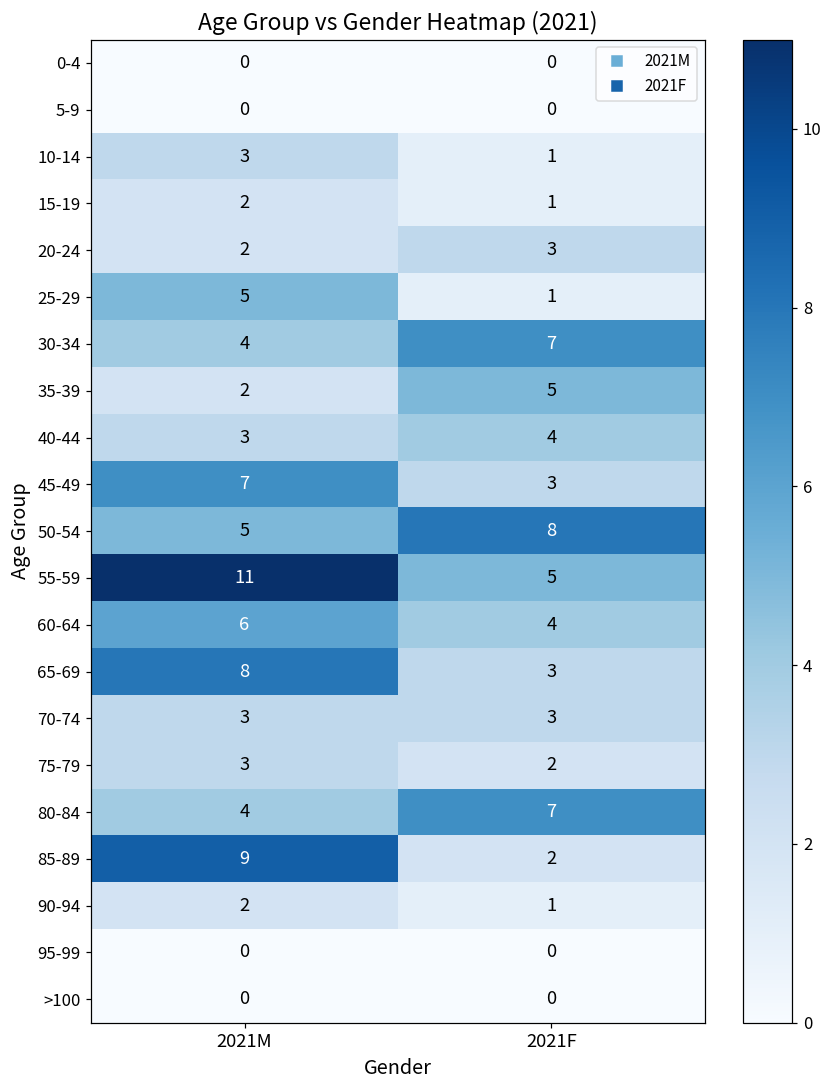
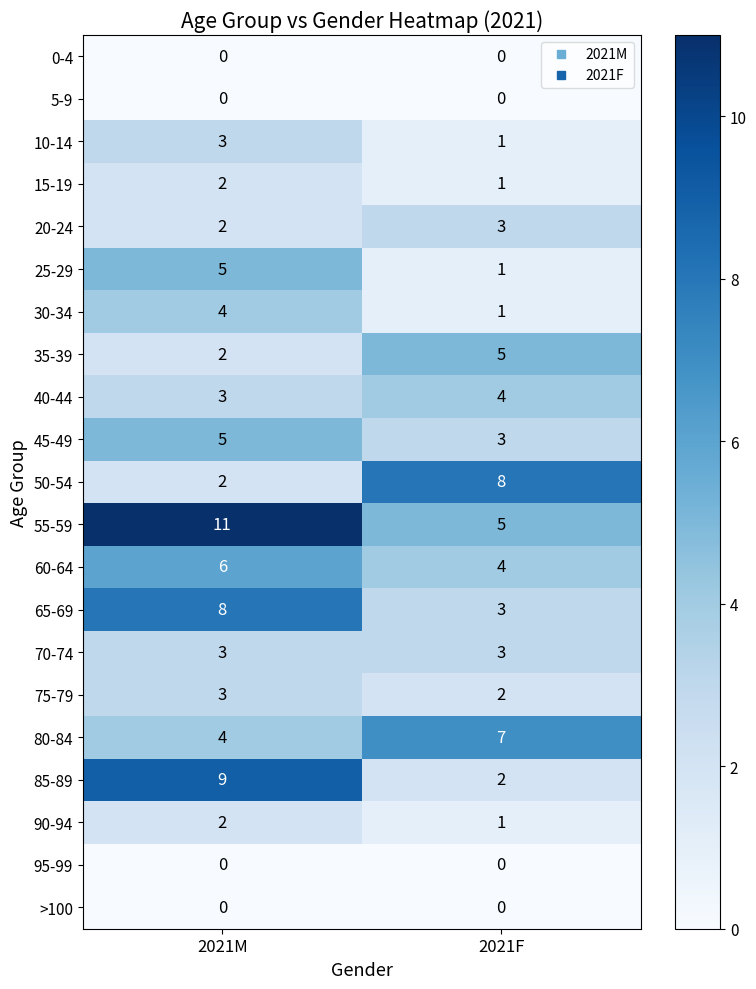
30-34, 2021F: 7 -> 1
45-49, 2021M: 7 -> 5
50-54, 2021M: 5 -> 2
